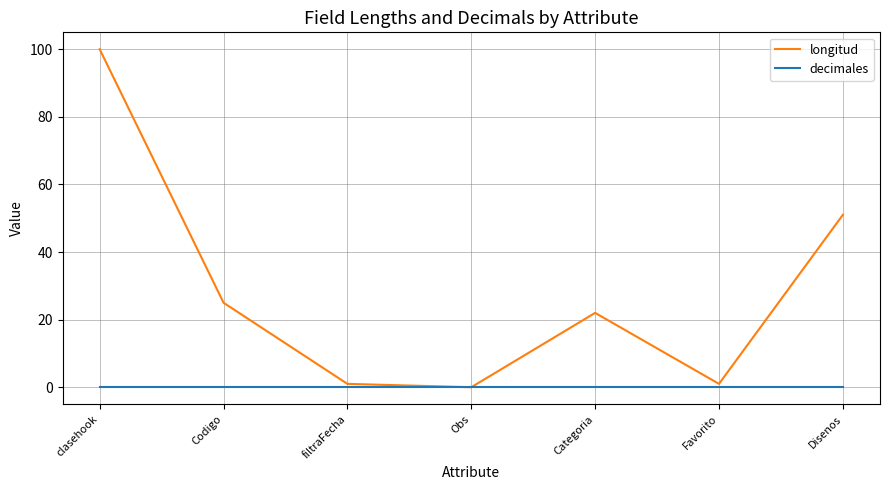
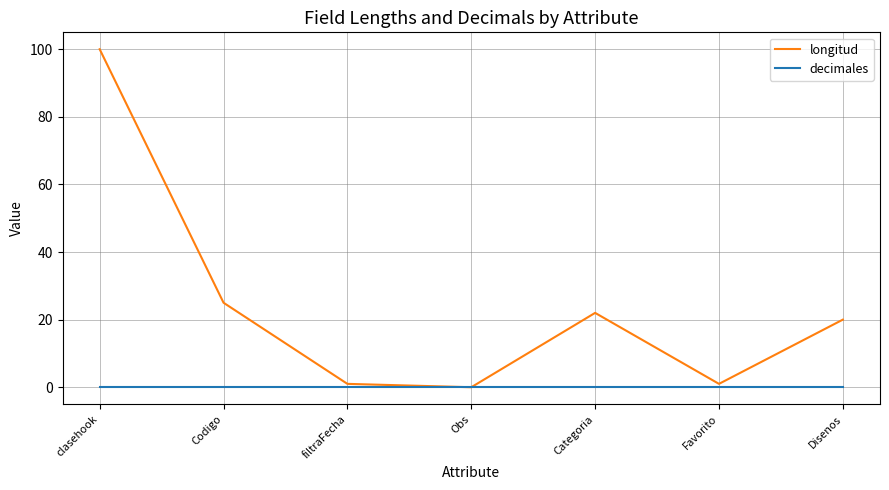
longitud, Disenos: 51 -> 20
